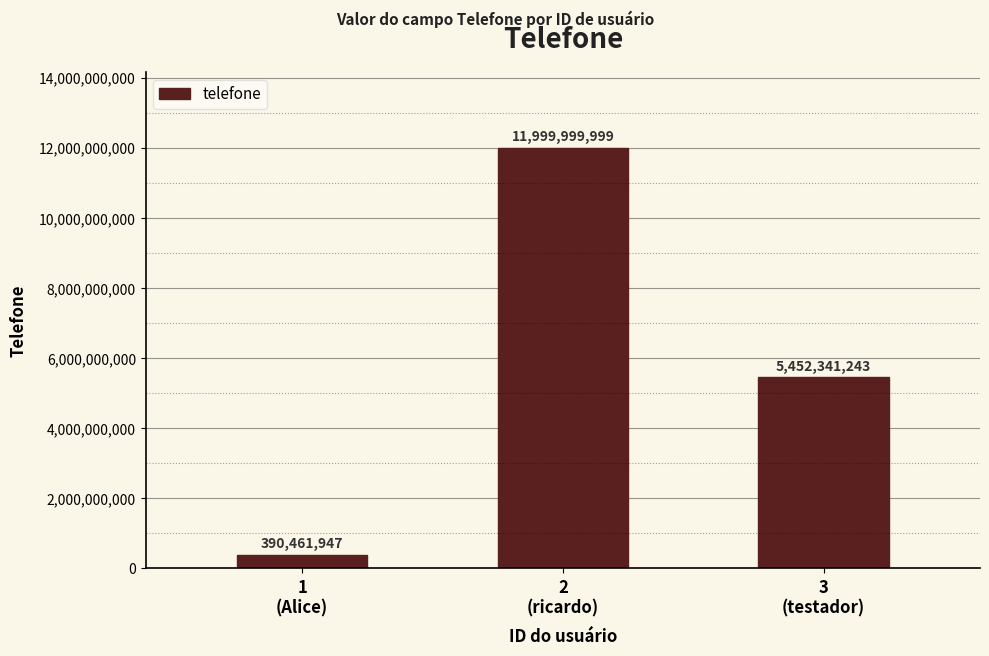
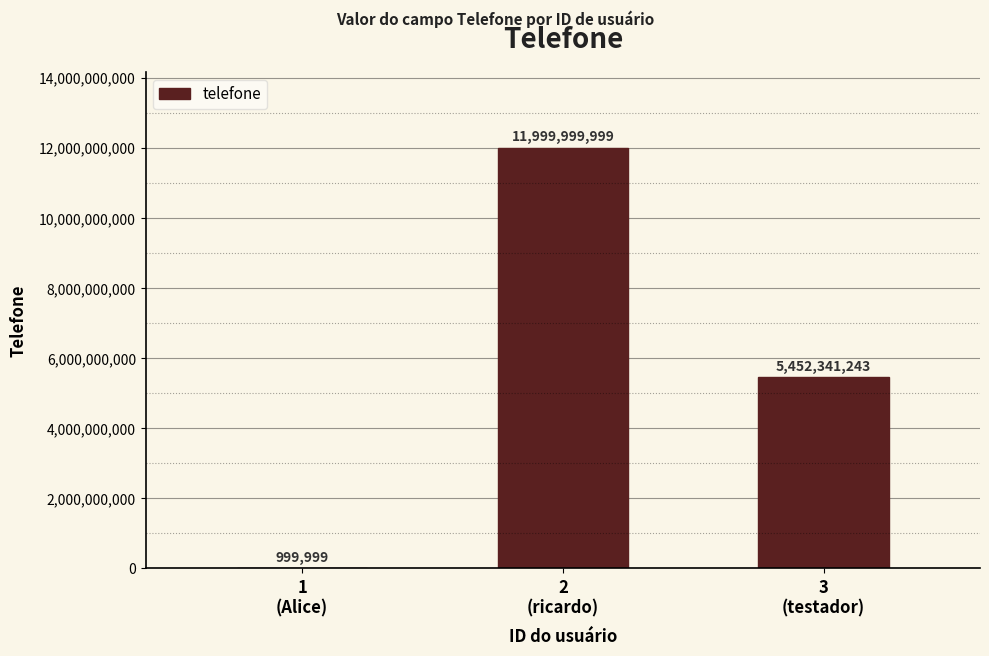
1 (Alice): 390,461,947 -> 999,999
